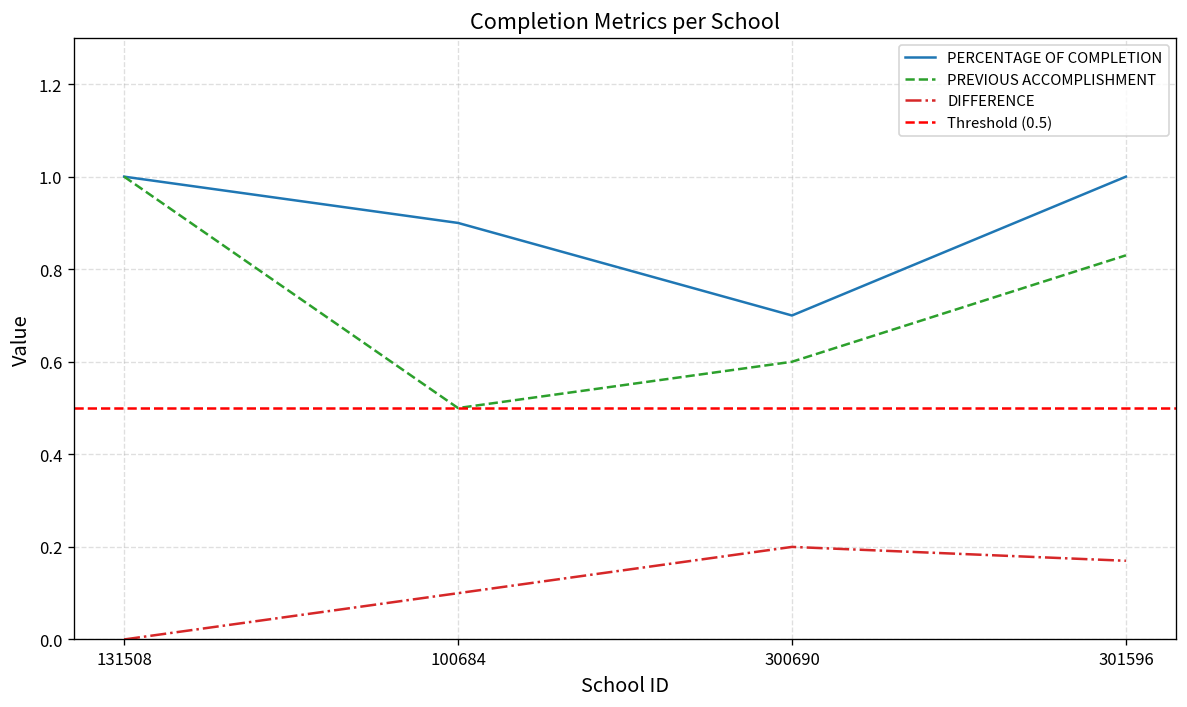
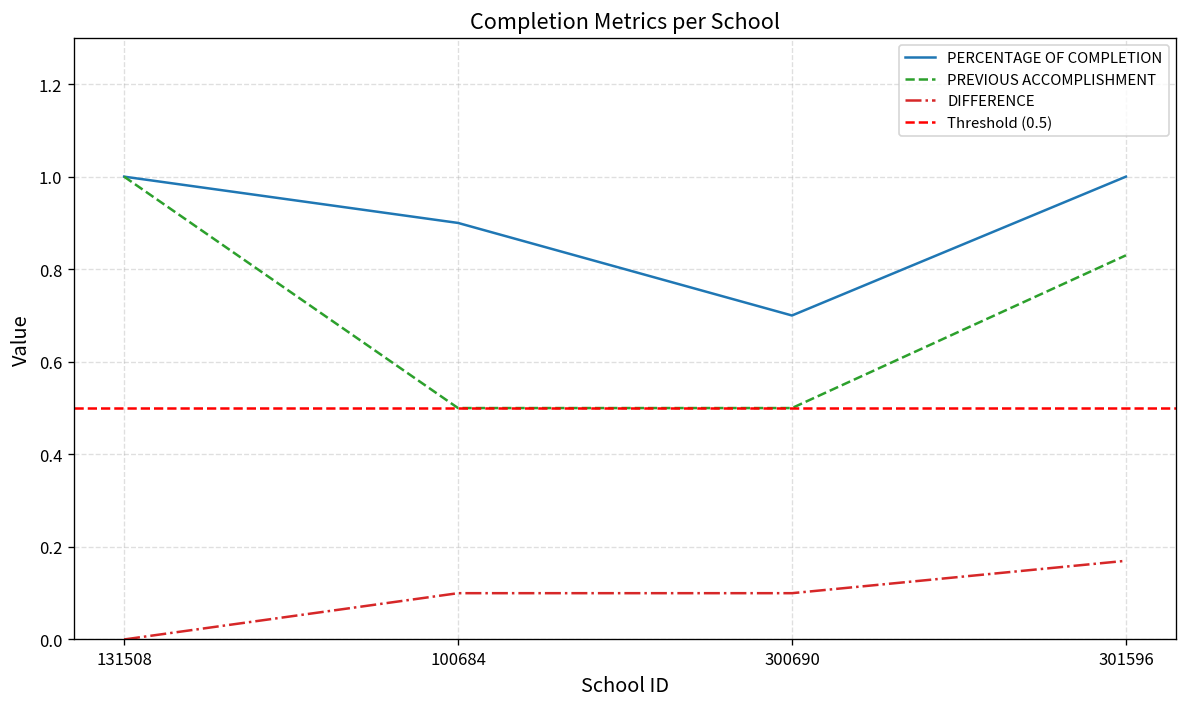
PREVIOUS ACCOMPLISHMENT, 300690: 0.6 -> 0.5
DIFFERENCE, 300690: 0.2 -> 0.1
